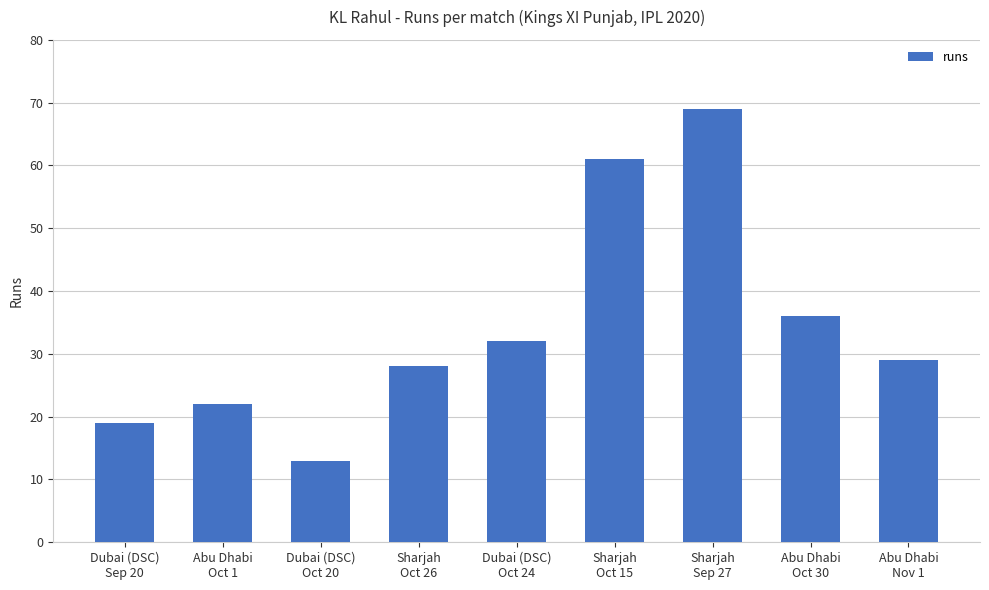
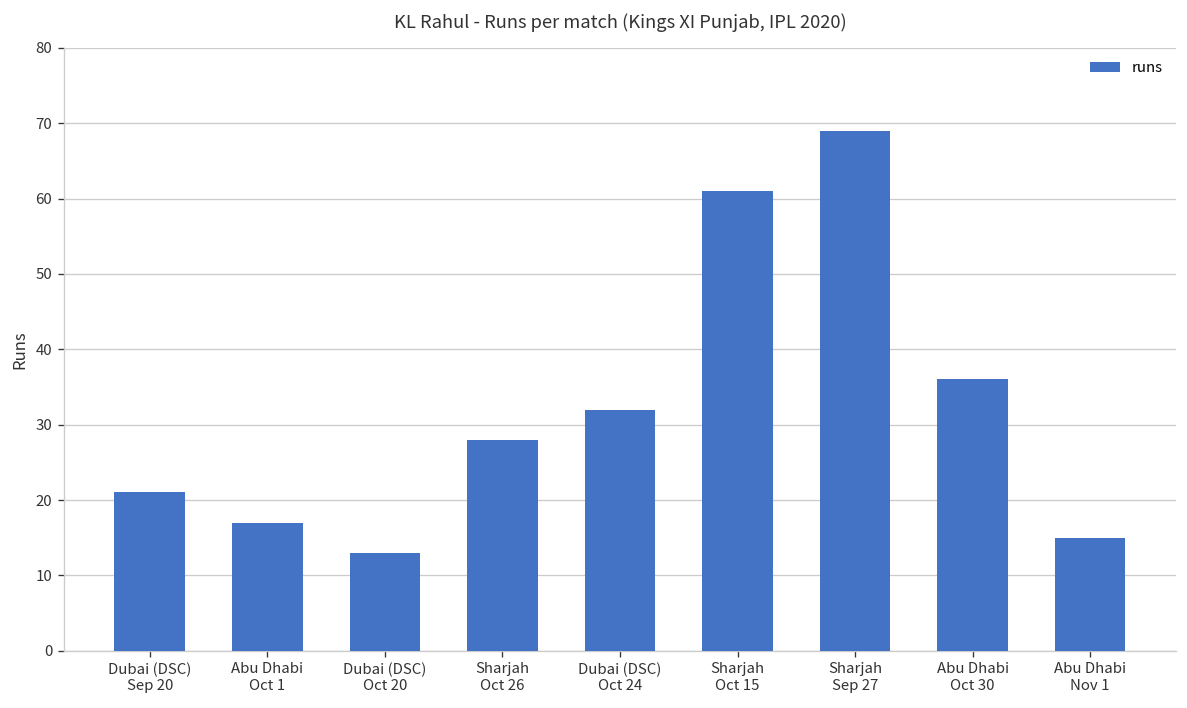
Dubai (DSC) Sep 20: 19 -> 21
Abu Dhabi Oct 1: 22 -> 17
Abu Dhabi Nov 1: 29 -> 15
